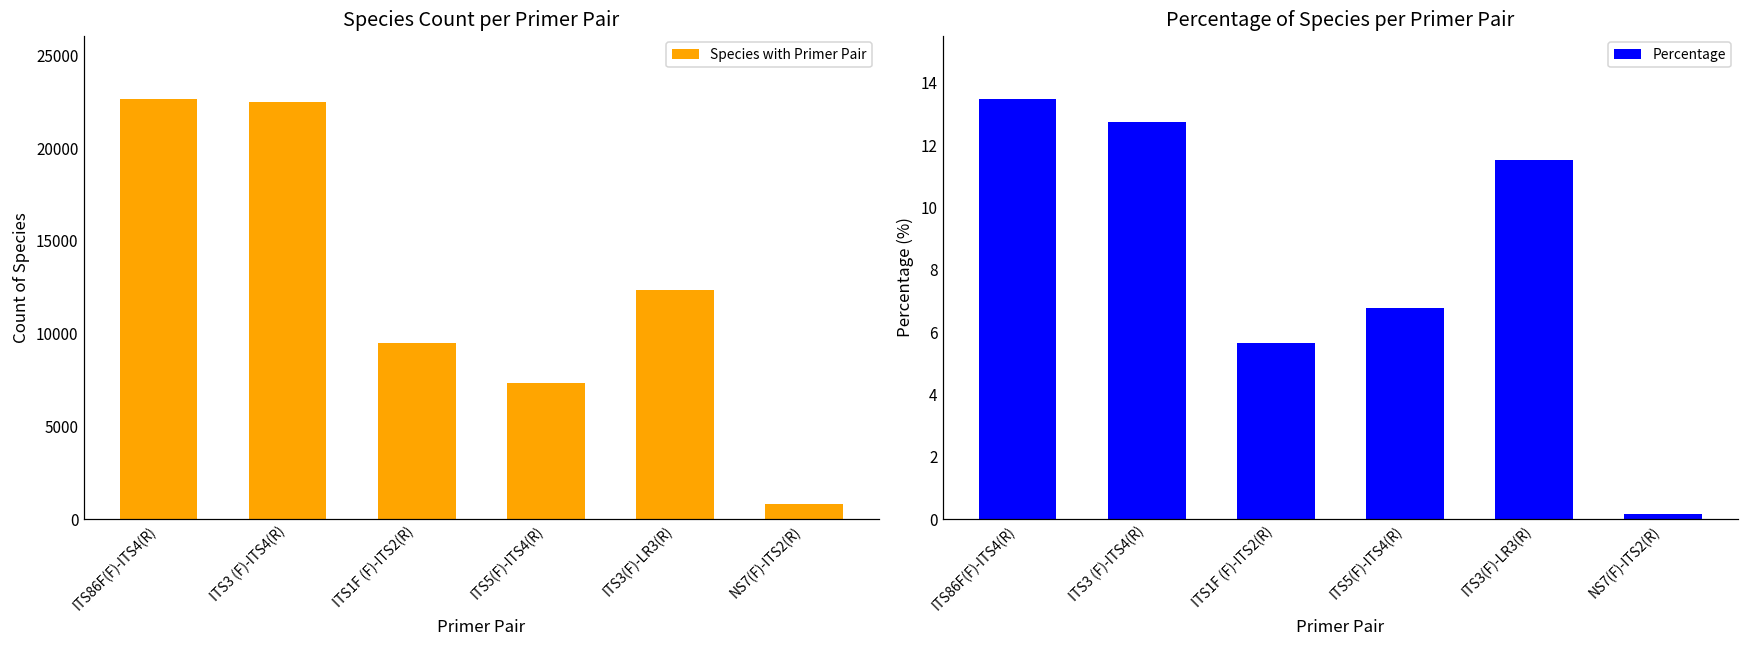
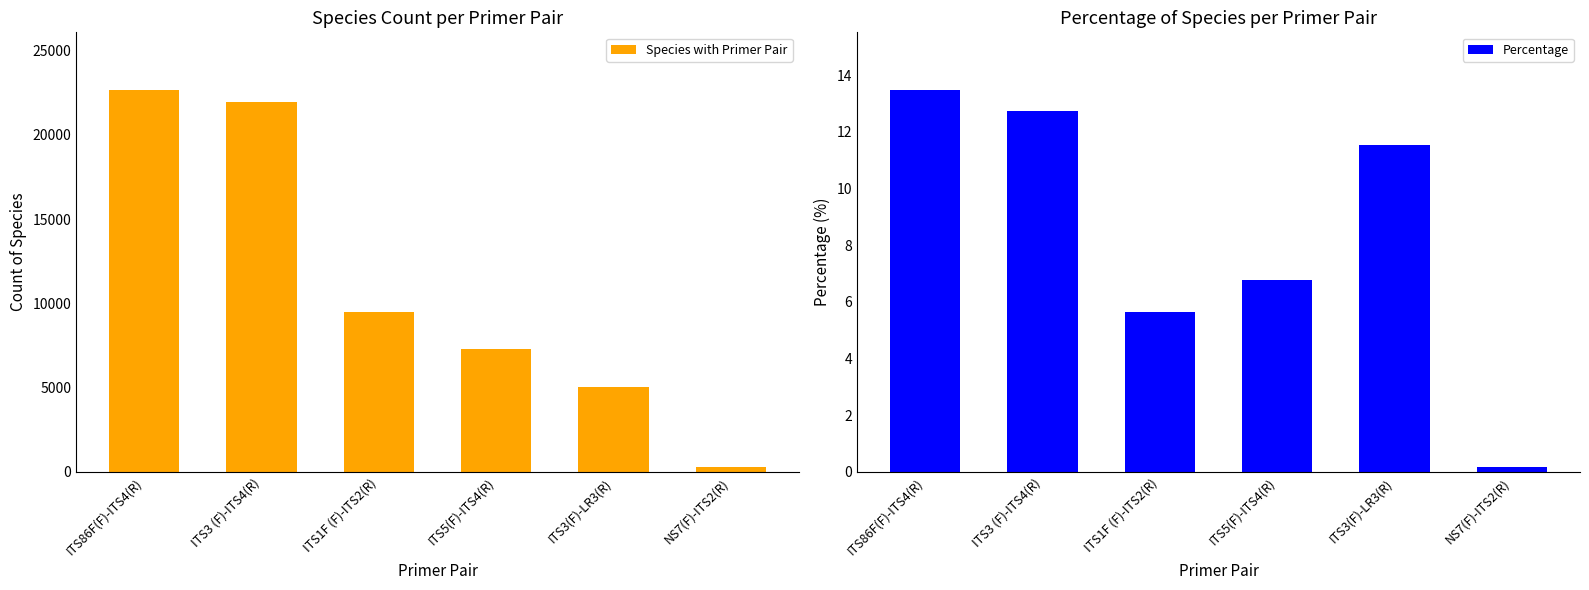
Species Count per Primer Pair, ITS3 (F)-ITS4(R): 22500 -> 22000
Species Count per Primer Pair, ITS3(F)-LR3(R): 12300 -> 5100
Species Count per Primer Pair, NS7(F)-ITS2(R): 800 -> 300
